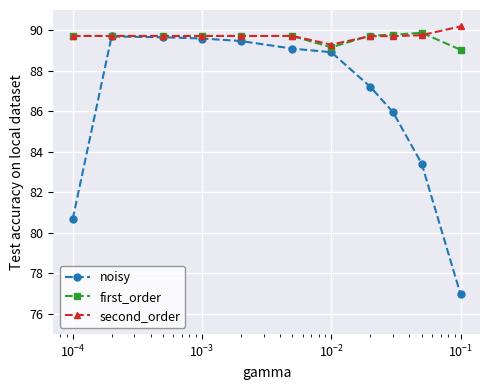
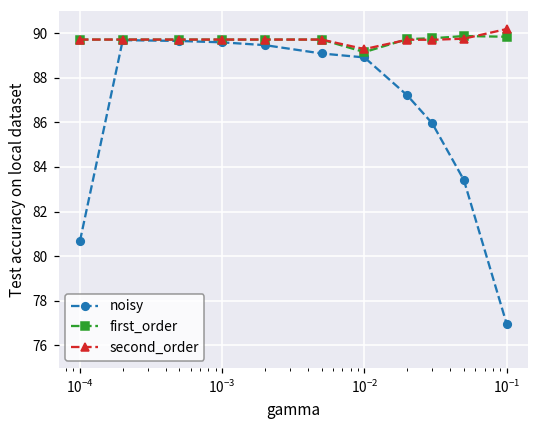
first_order, 10^-1: 89.0 -> 89.8
